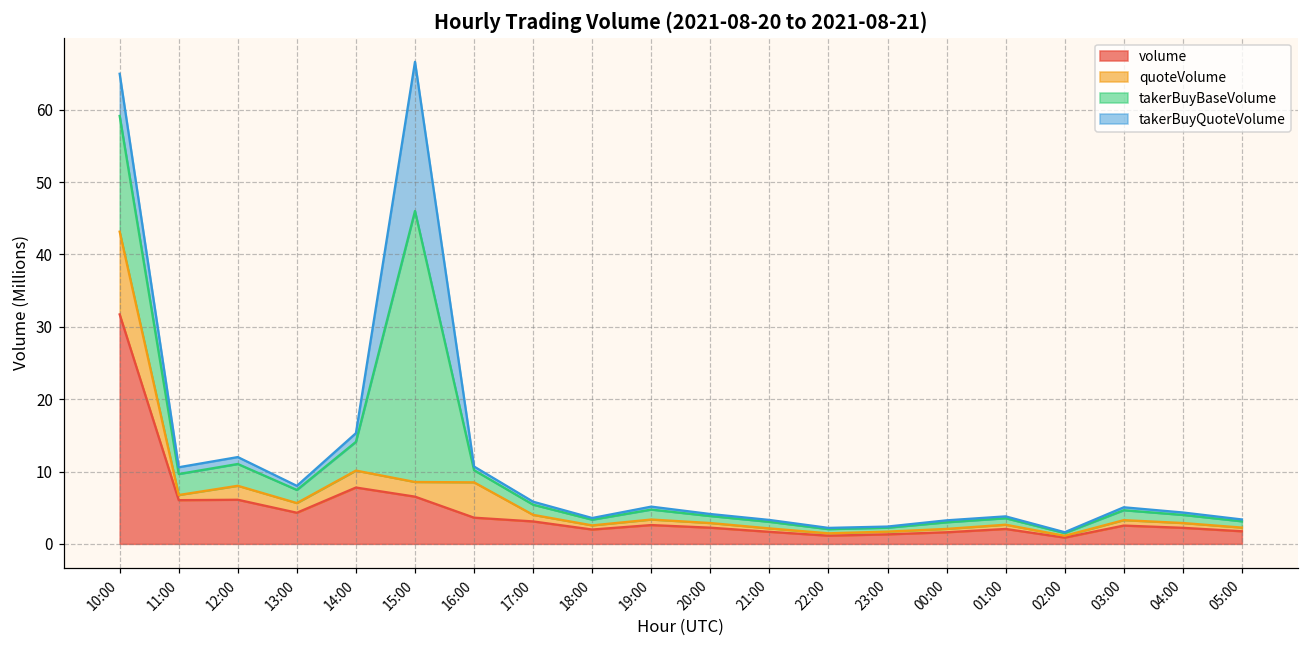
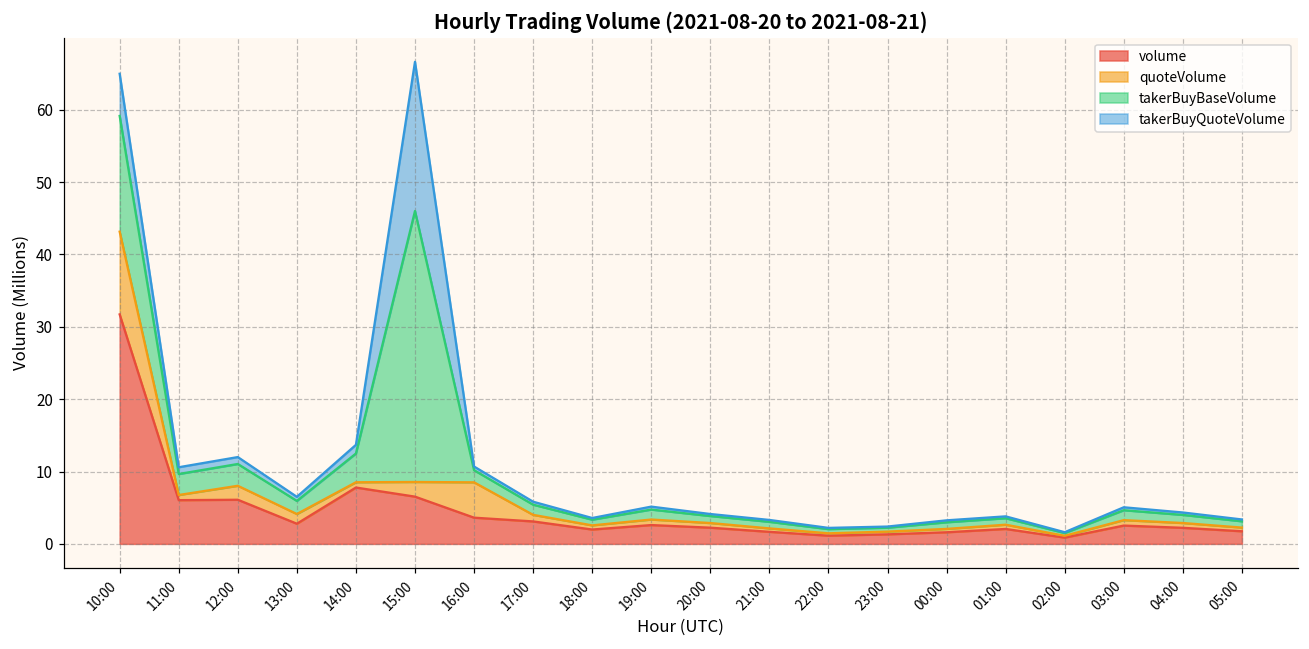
volume, 13:00: 4 -> 3
quoteVolume, 14:00: 2 -> 1
